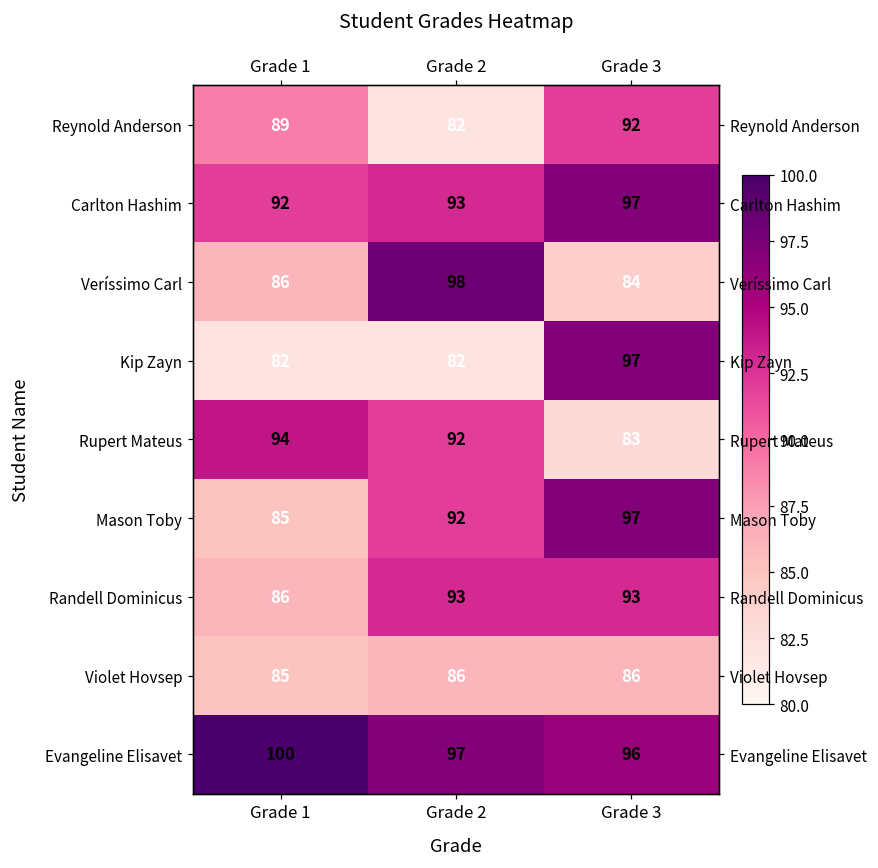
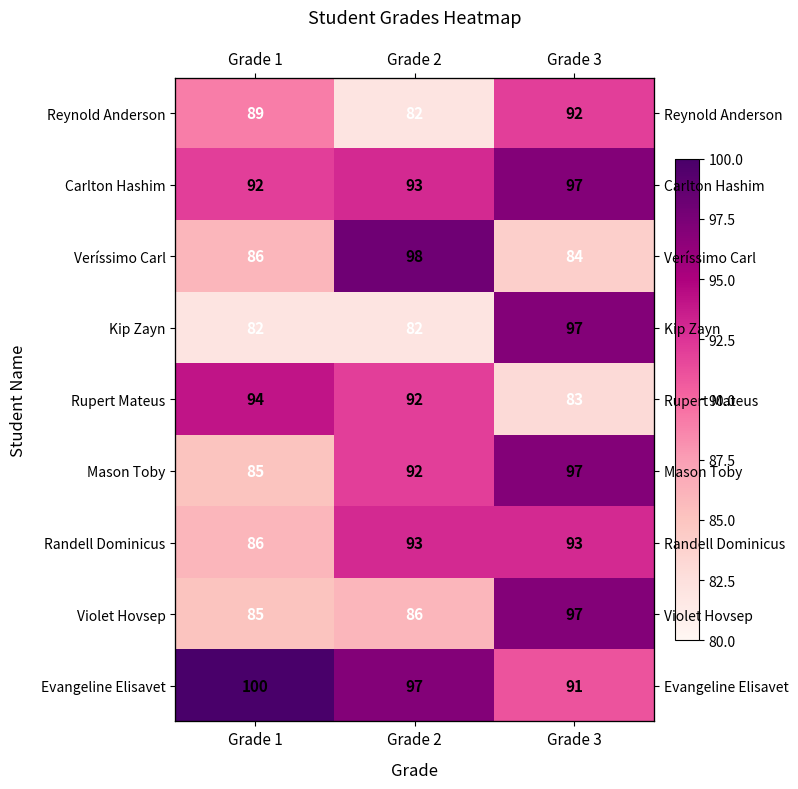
Violet Hovsep, Grade 3: 86 -> 97
Evangeline Elisavet, Grade 3: 96 -> 91
